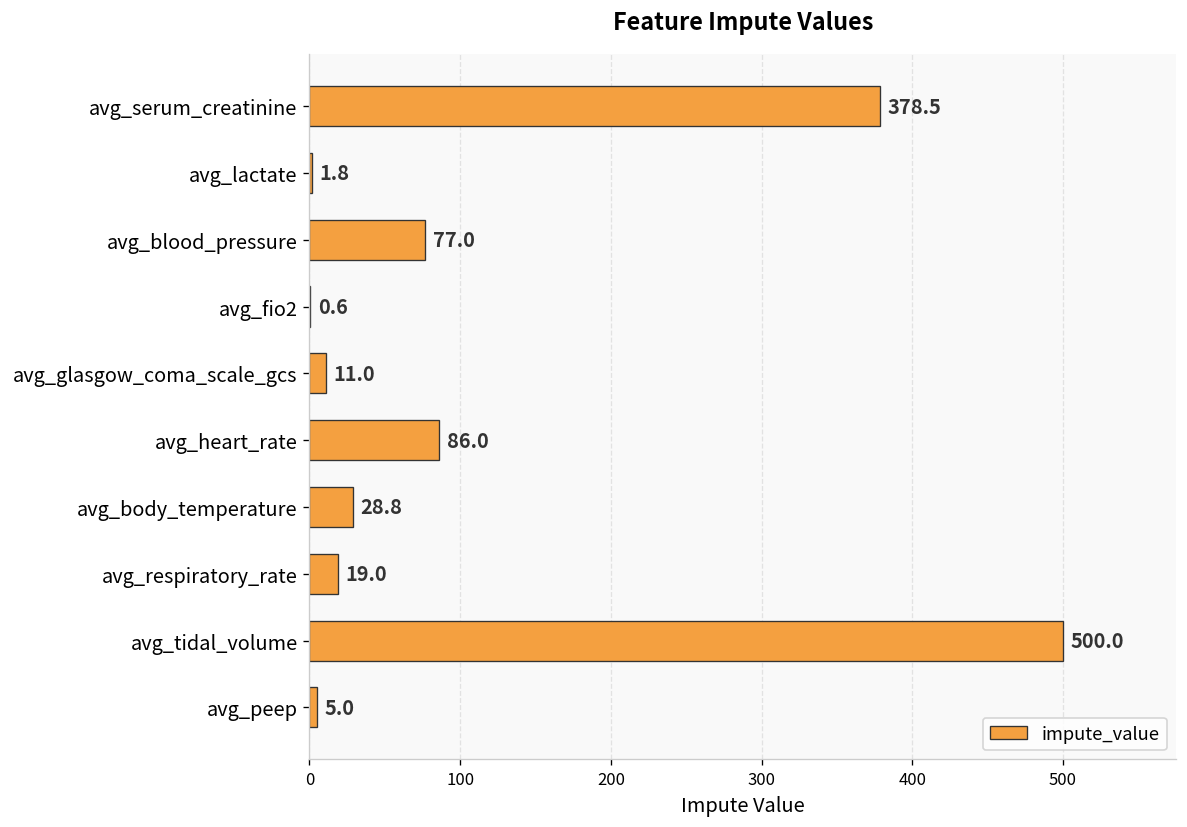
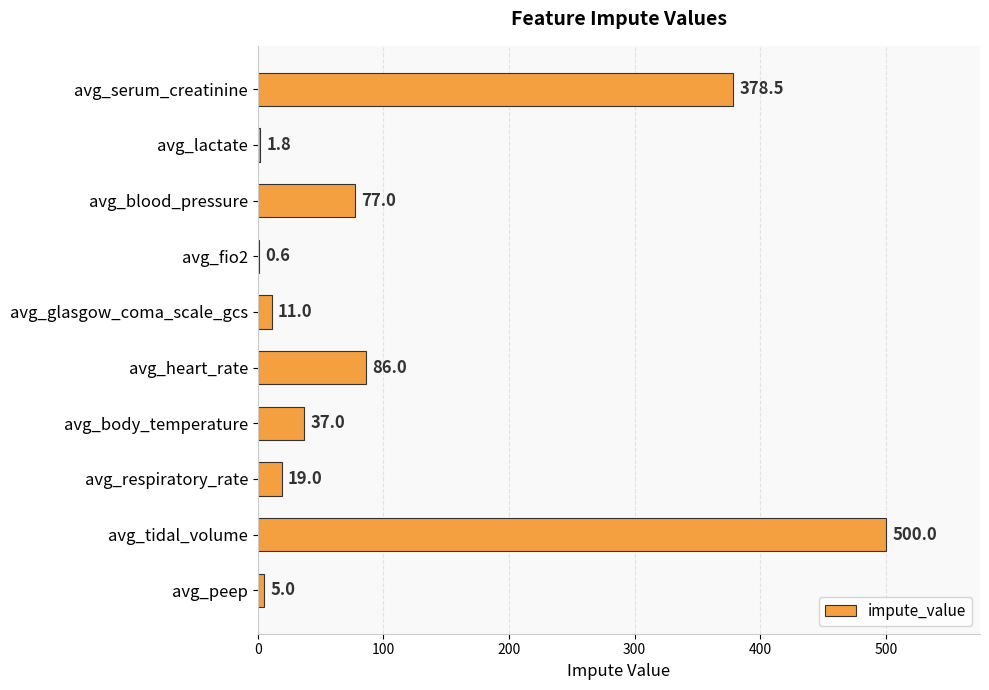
avg_body_temperature: 28.8 -> 37.0
